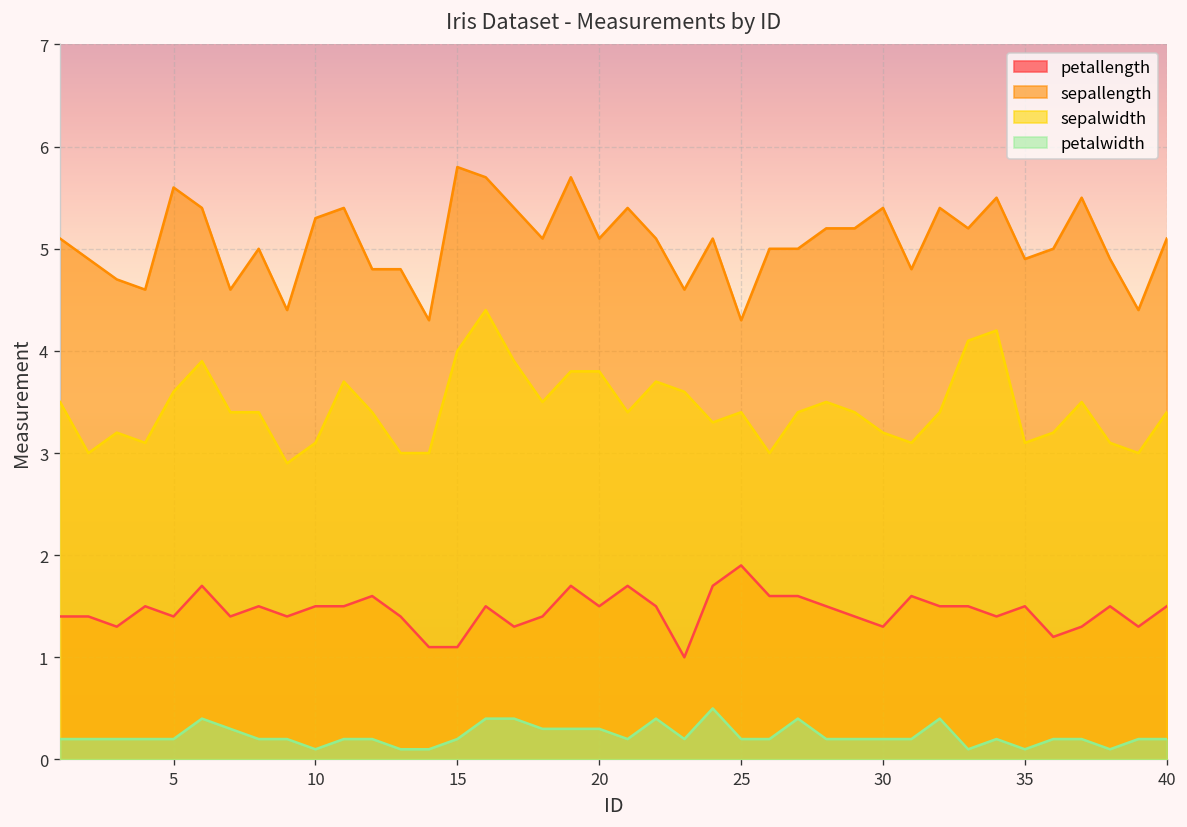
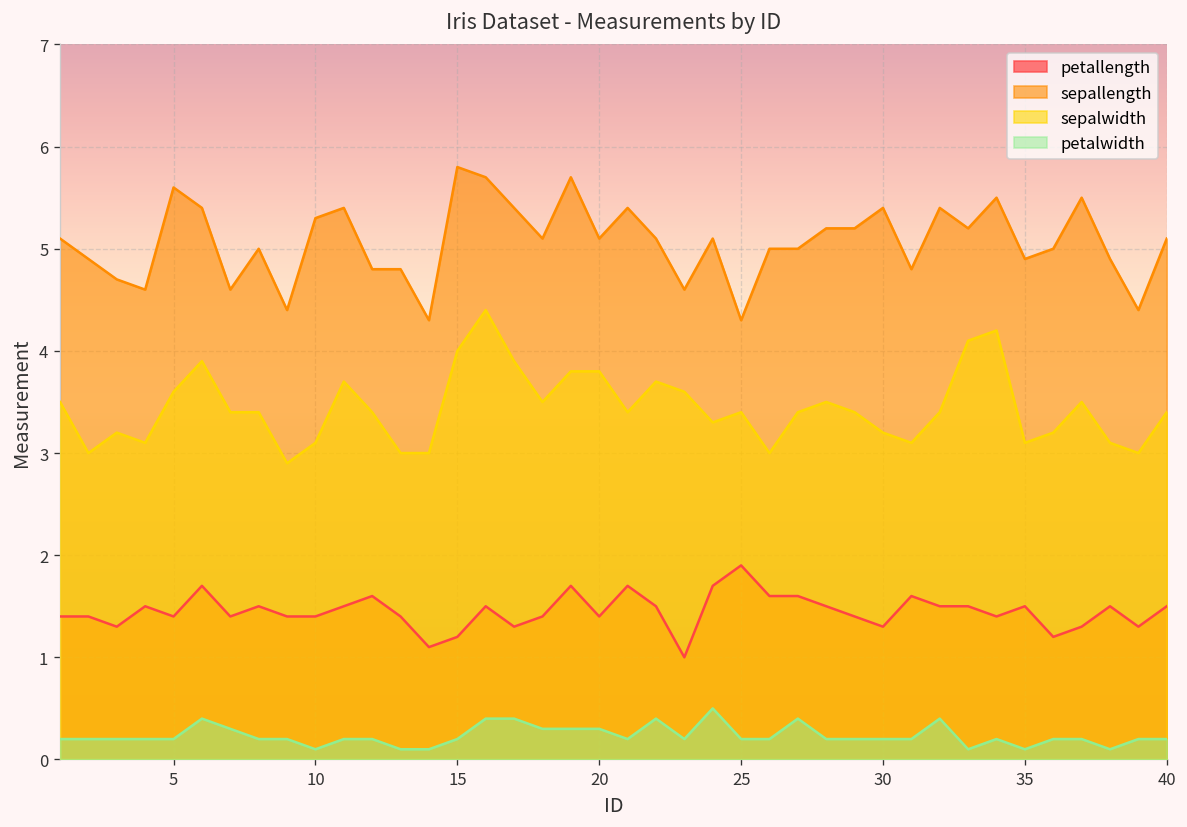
petallength, 10: 1.5 -> 1.4
petallength, 15: 1.1 -> 1.2
petallength, 20: 1.5 -> 1.4
